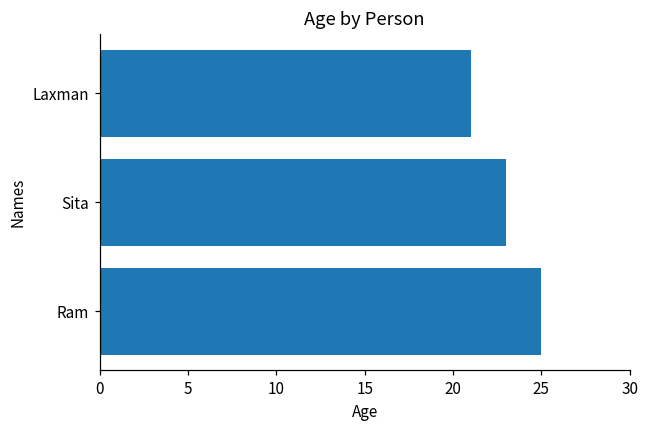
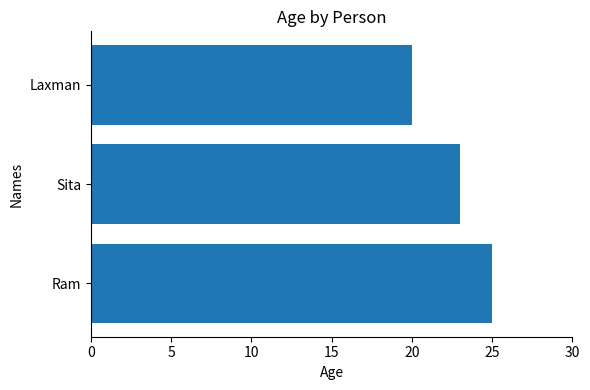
Laxman: 21 -> 20
